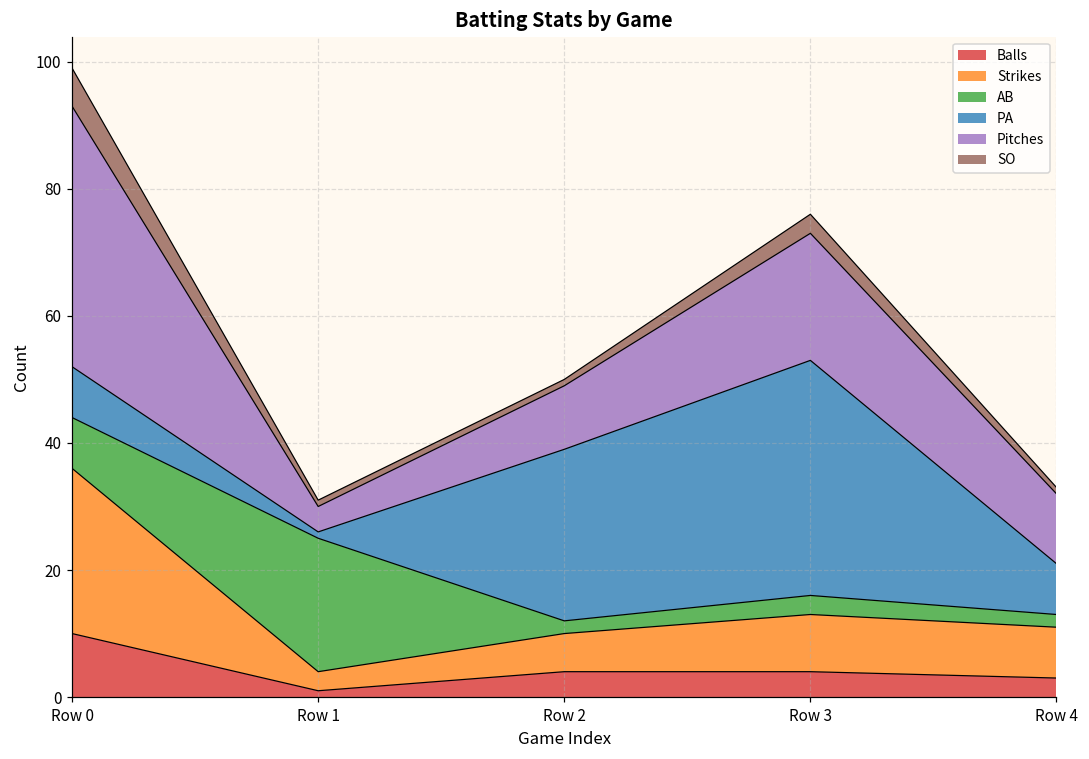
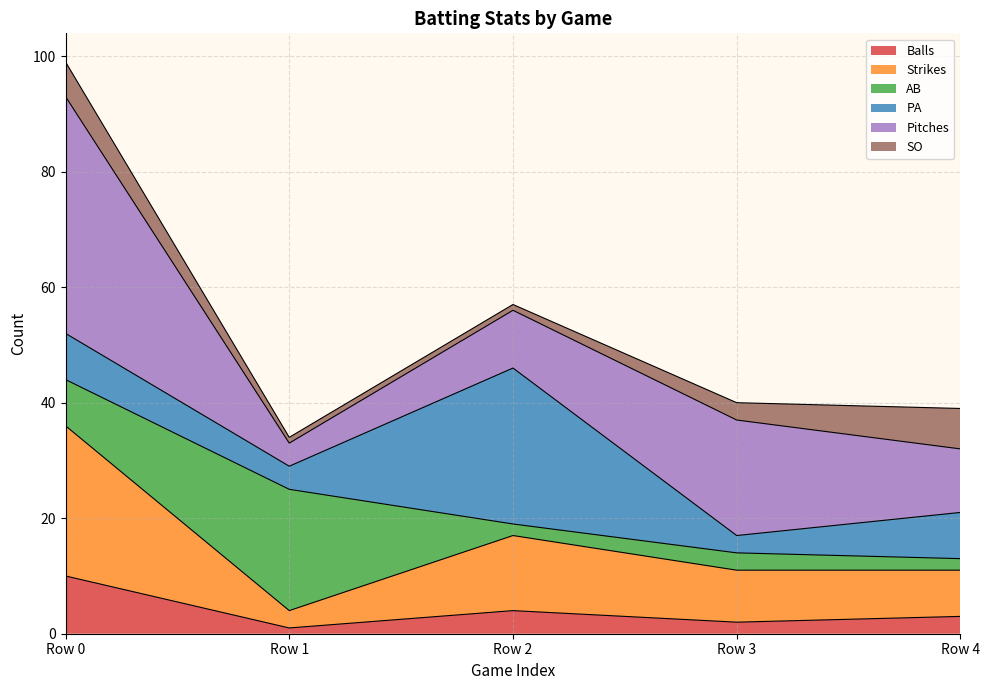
PA, Row 1: 1 -> 4
Strikes, Row 2: 6 -> 13
Balls, Row 3: 4 -> 2
PA, Row 3: 37 -> 3
SO, Row 4: 1 -> 7
